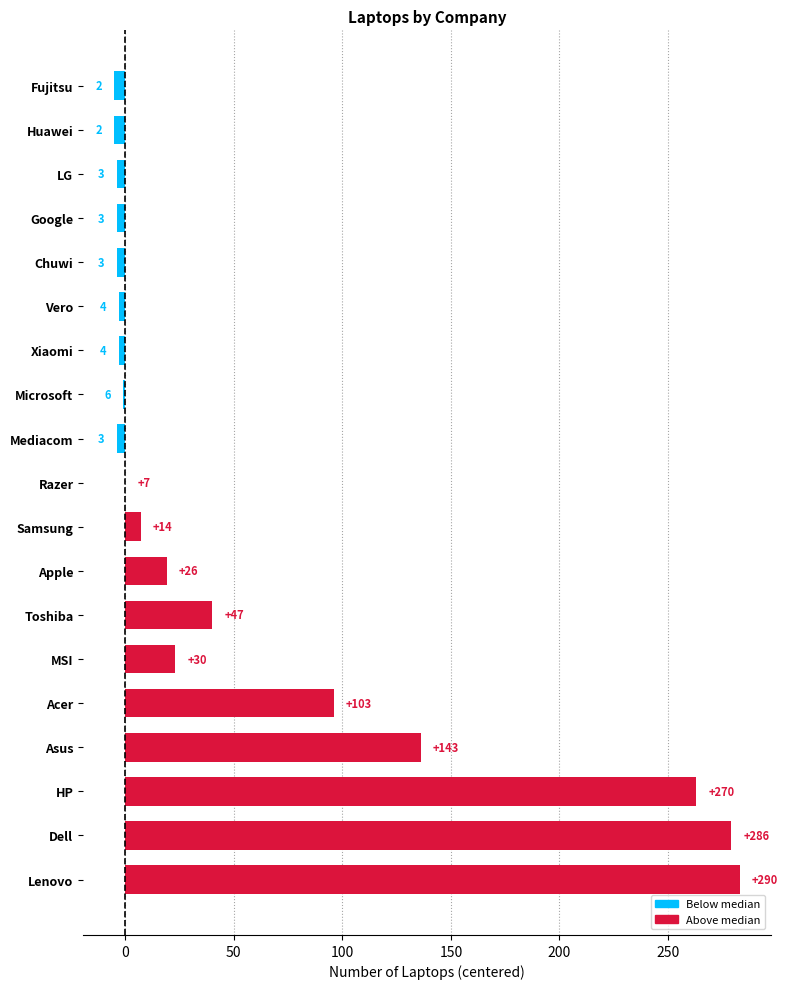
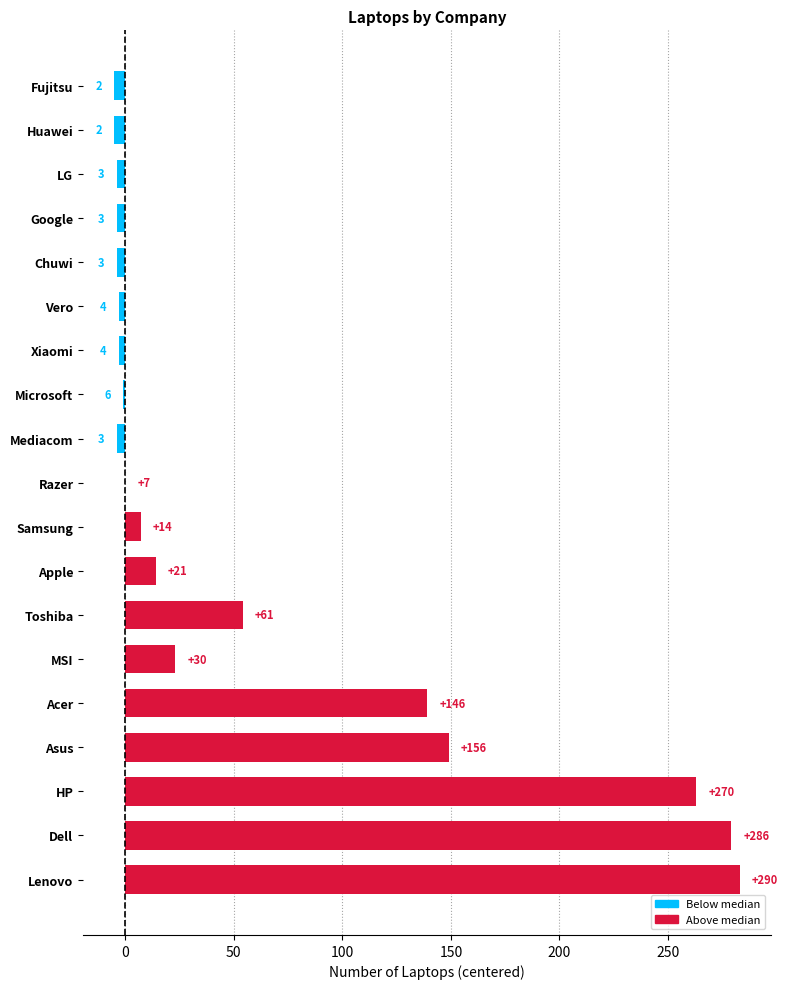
Apple: +26 -> +21
Toshiba: +47 -> +61
Acer: +103 -> +146
Asus: +143 -> +156
